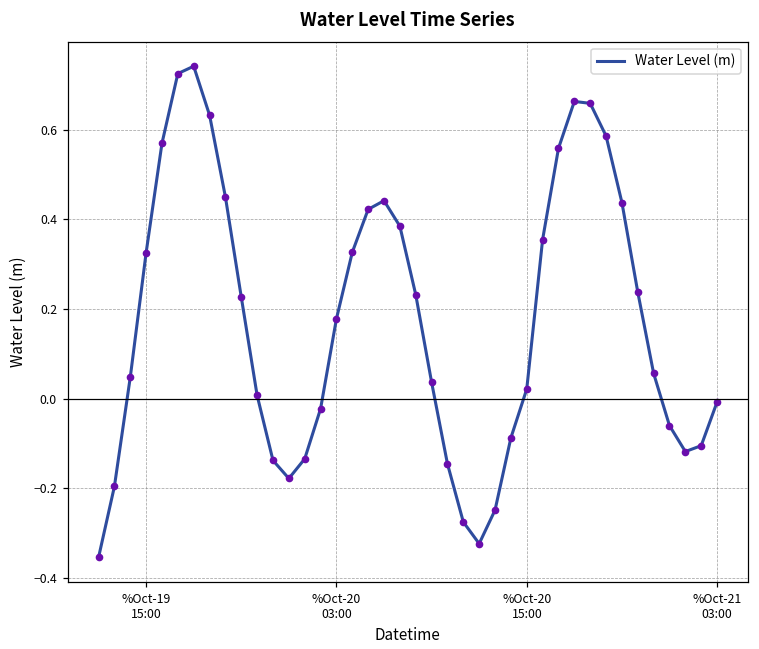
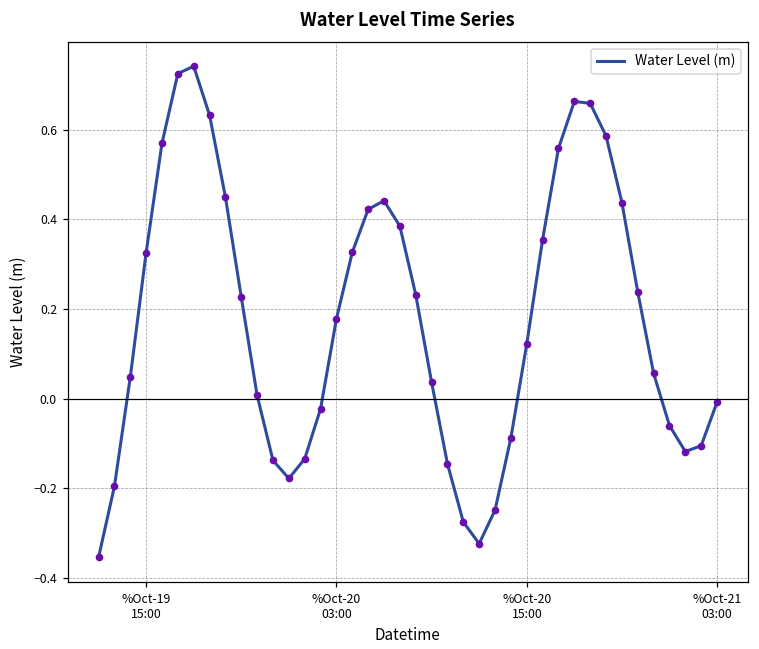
%Oct-20 15:00: 0.02 -> 0.12
